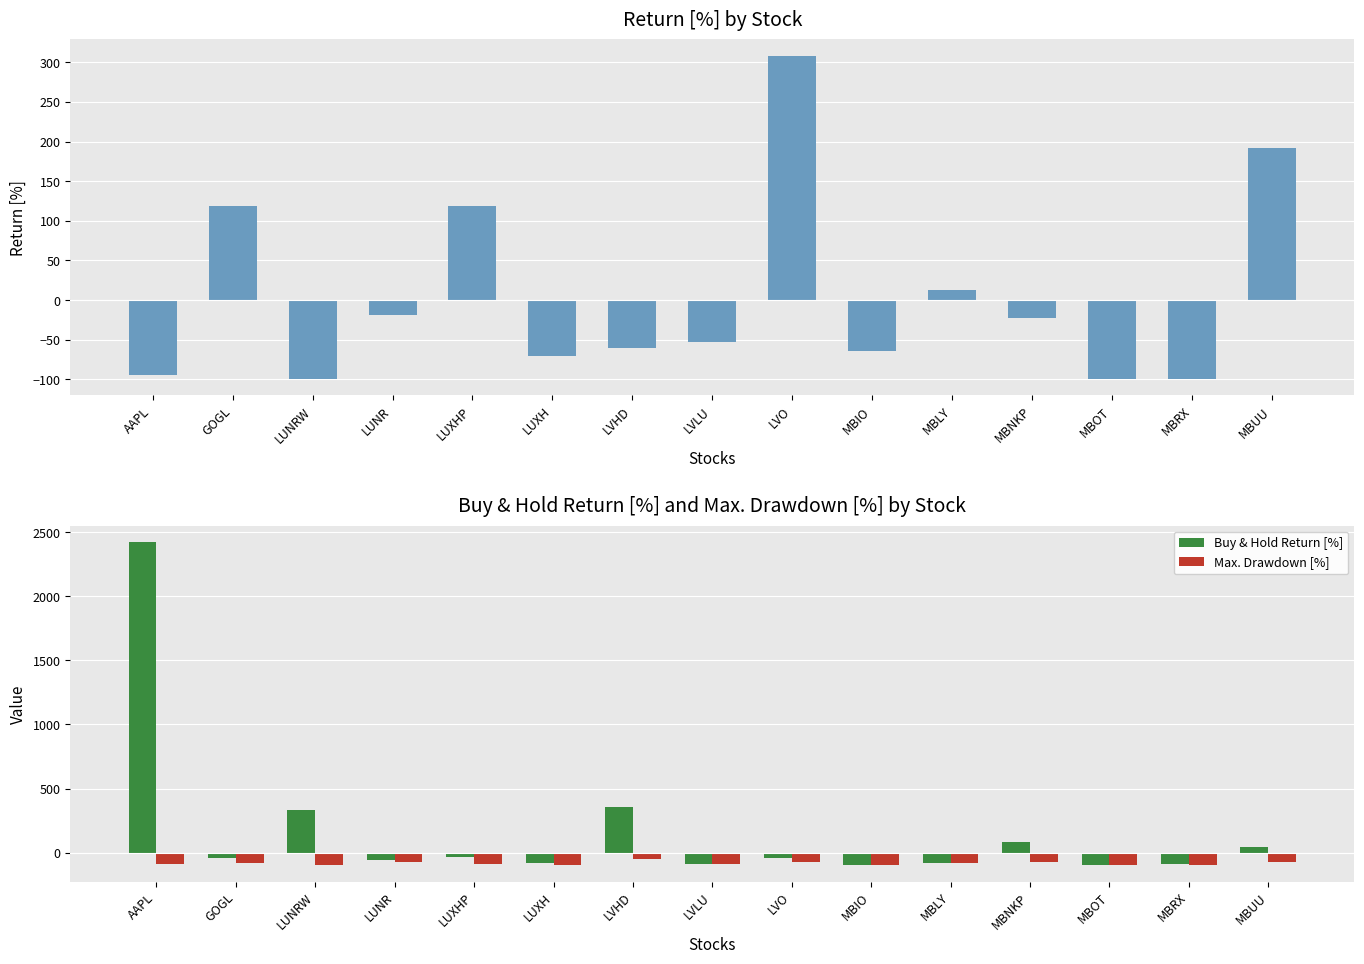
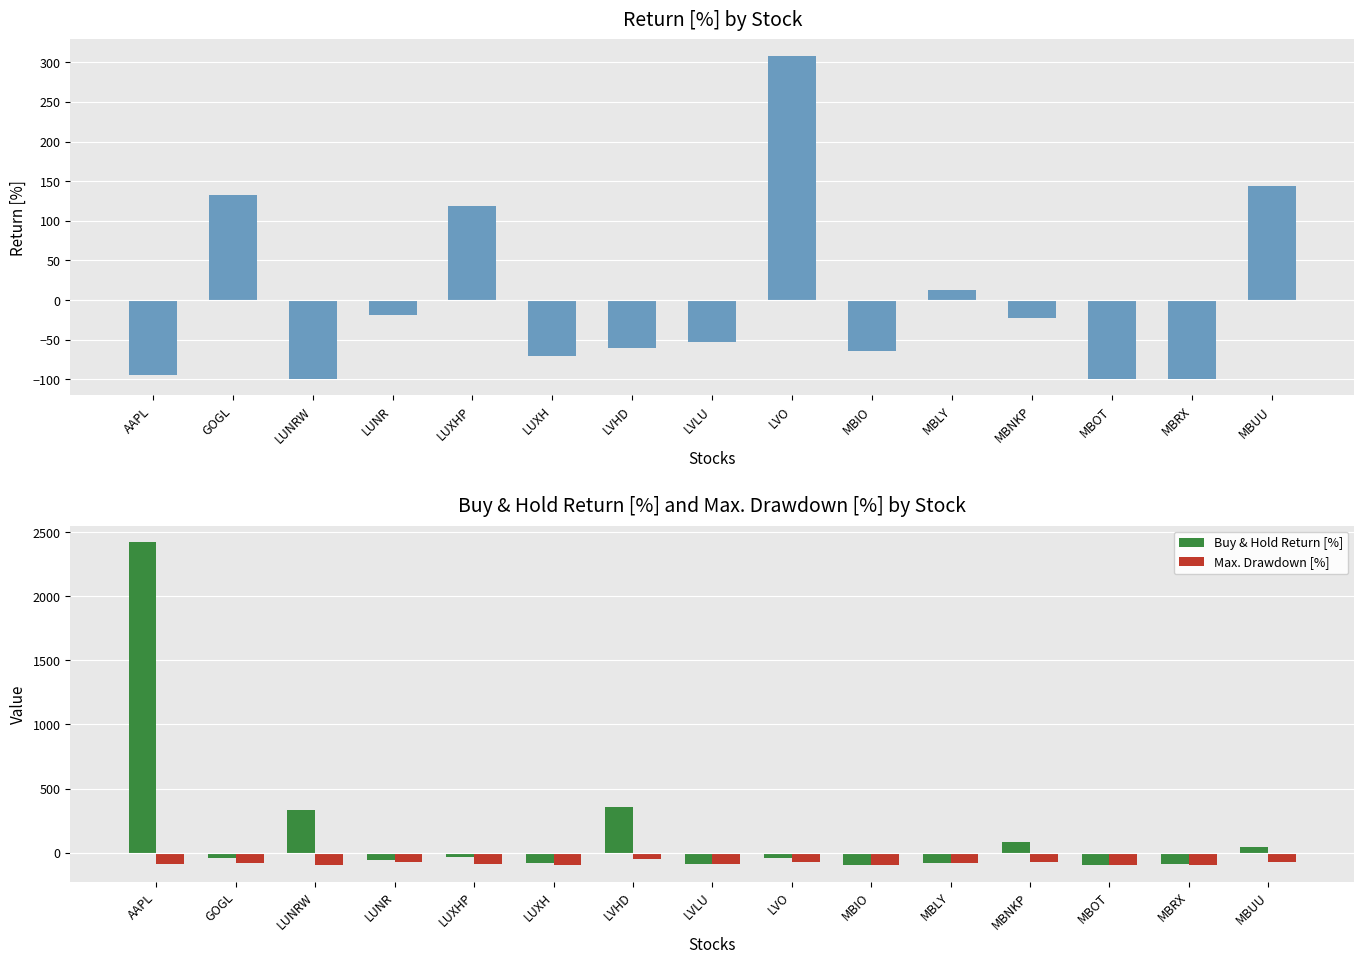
Return [%] by Stock, GOGL: 120 -> 130
Return [%] by Stock, MBUU: 190 -> 140
